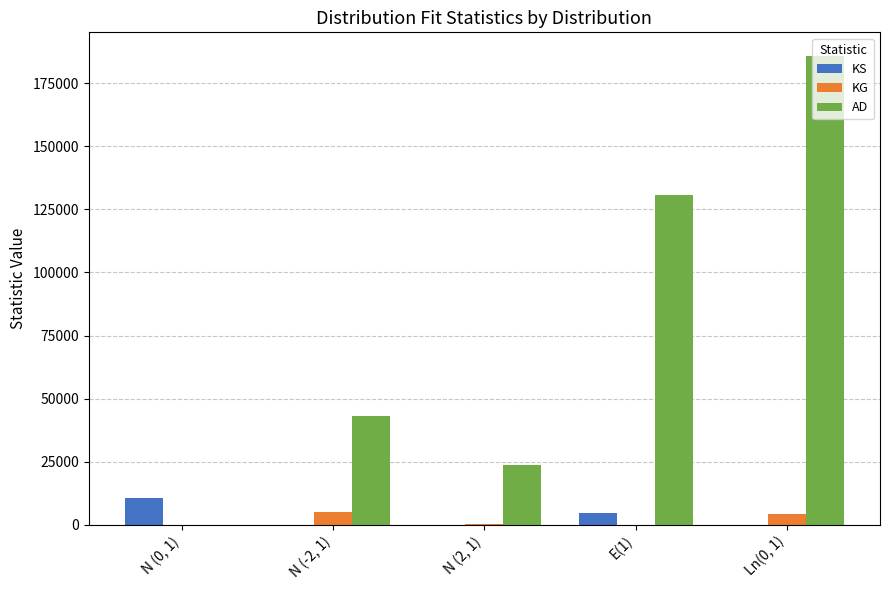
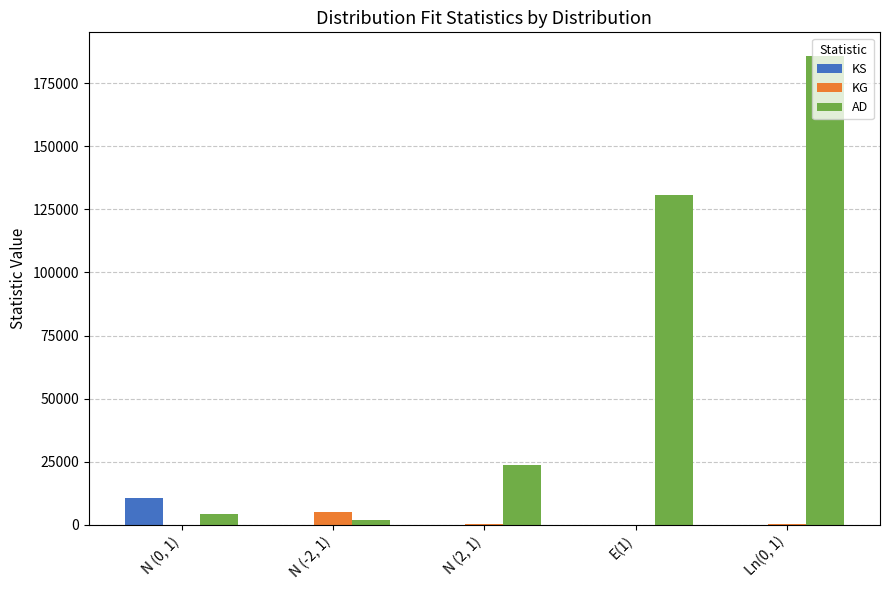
AD, N (0, 1): 0 -> 4000
AD, N (-2, 1): 43000 -> 2000
KS, E(1): 5000 -> 0
KG, Ln(0, 1): 4000 -> 0
